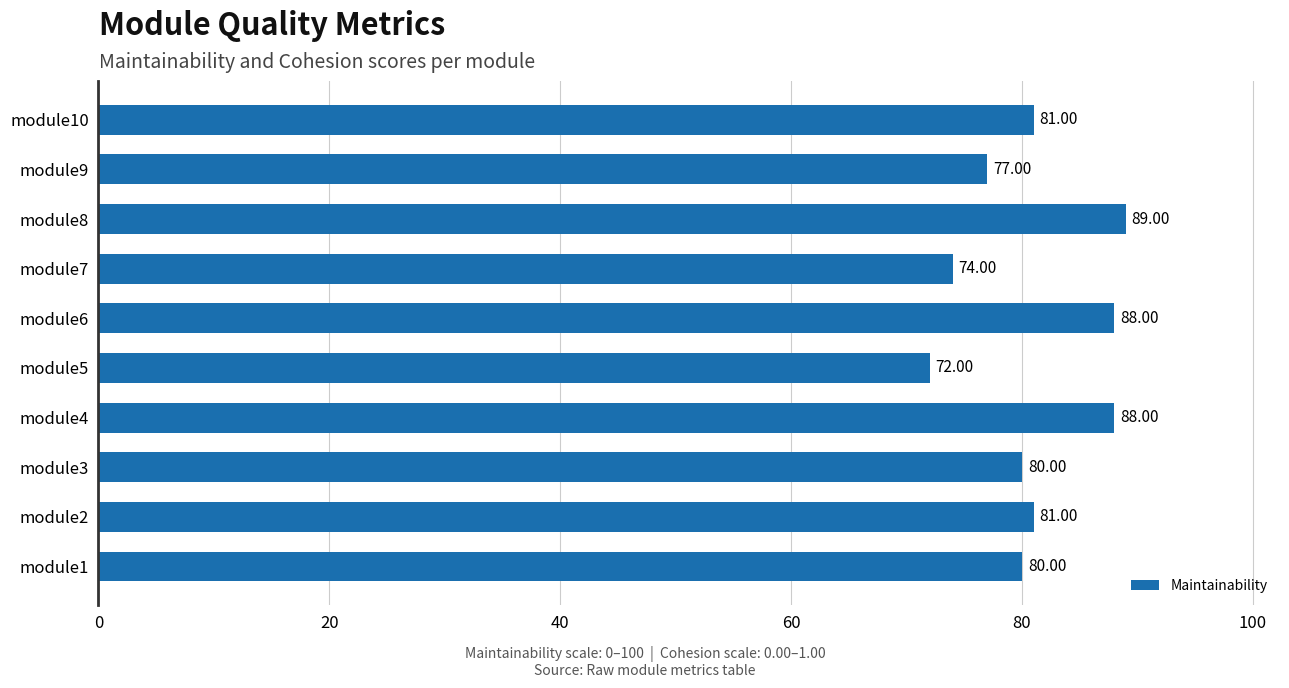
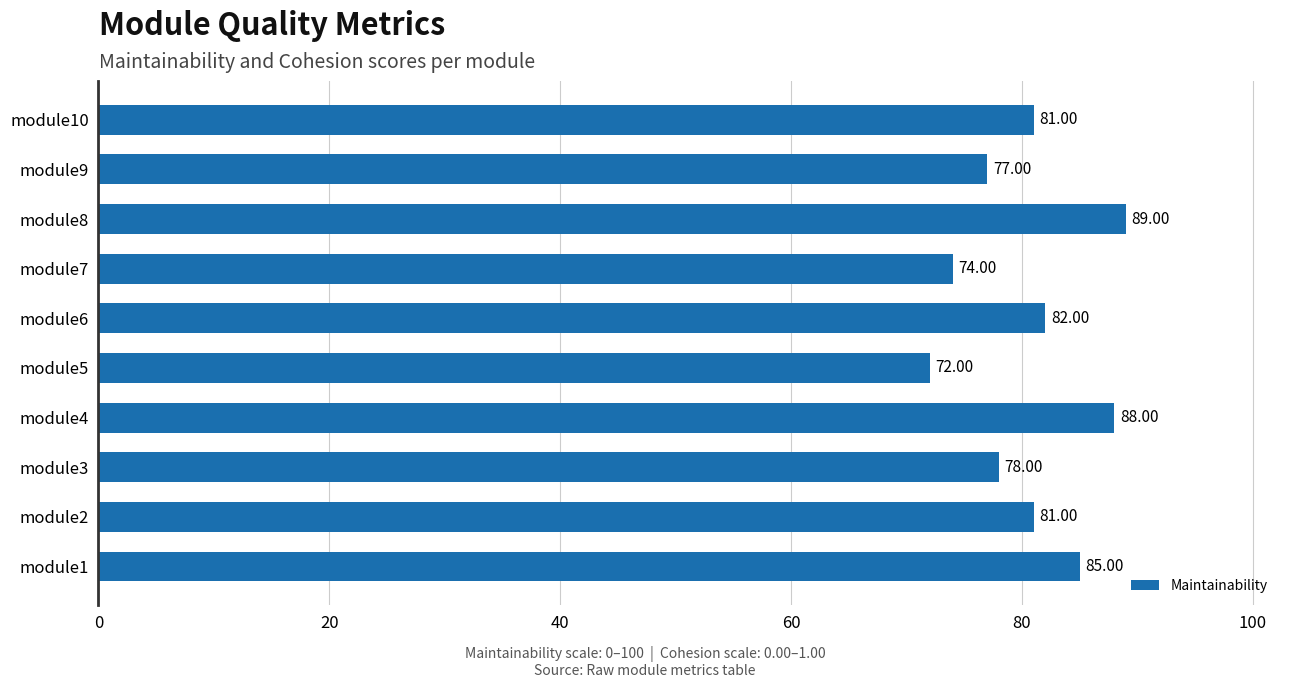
module6: 88.00 -> 82.00
module3: 80.00 -> 78.00
module1: 80.00 -> 85.00
